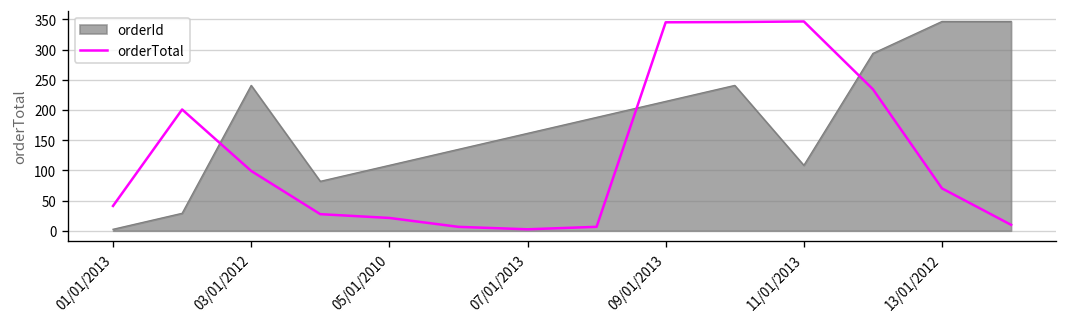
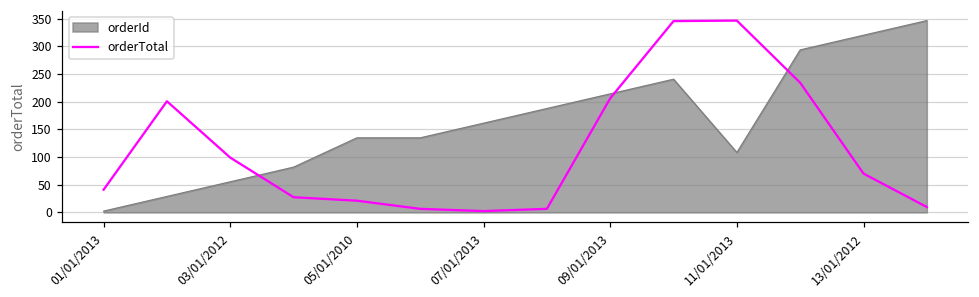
orderId, 03/01/2012: 240 -> 60
orderId, 05/01/2010: 110 -> 130
orderTotal, 09/01/2013: 350 -> 210
orderId, 13/01/2012: 350 -> 320
